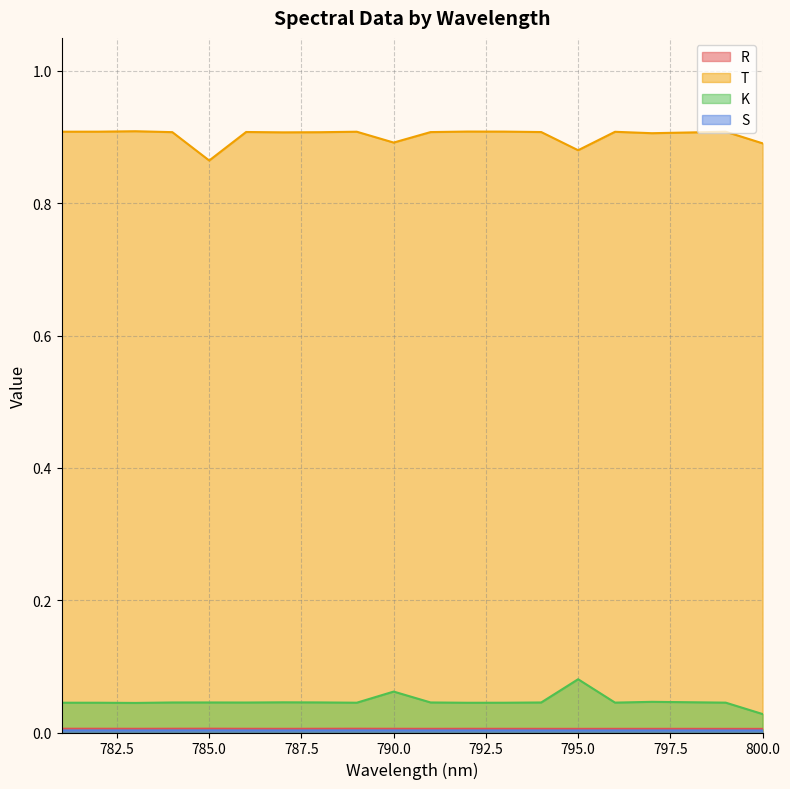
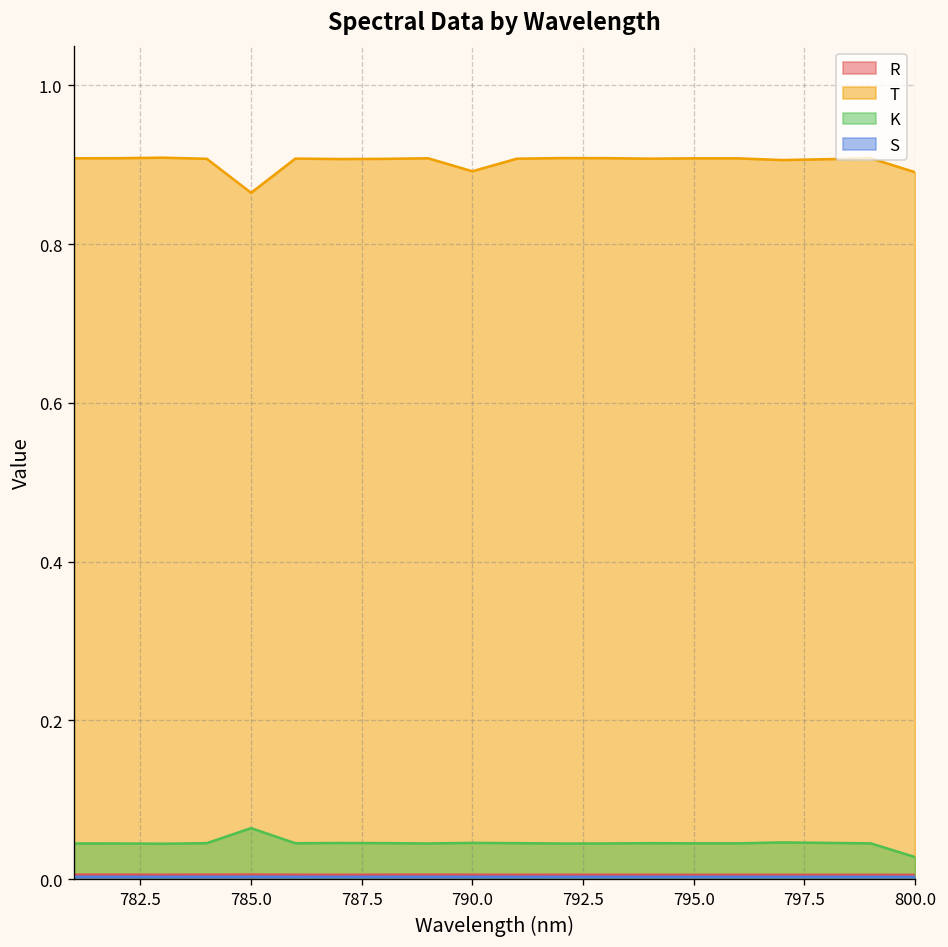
K, 785.0: 0.05 -> 0.06
K, 790.0: 0.06 -> 0.05
T, 795.0: 0.88 -> 0.91
K, 795.0: 0.08 -> 0.05
